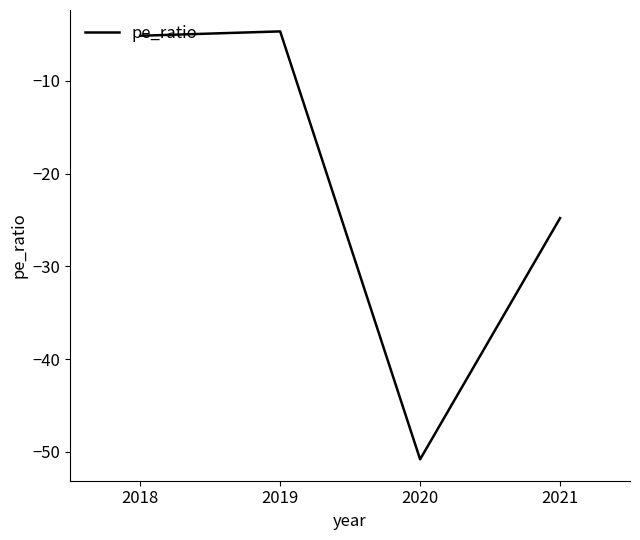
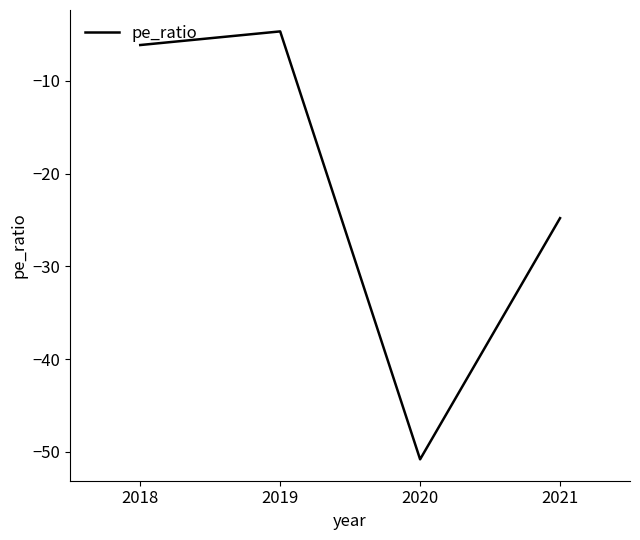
2018: -5 -> -6
